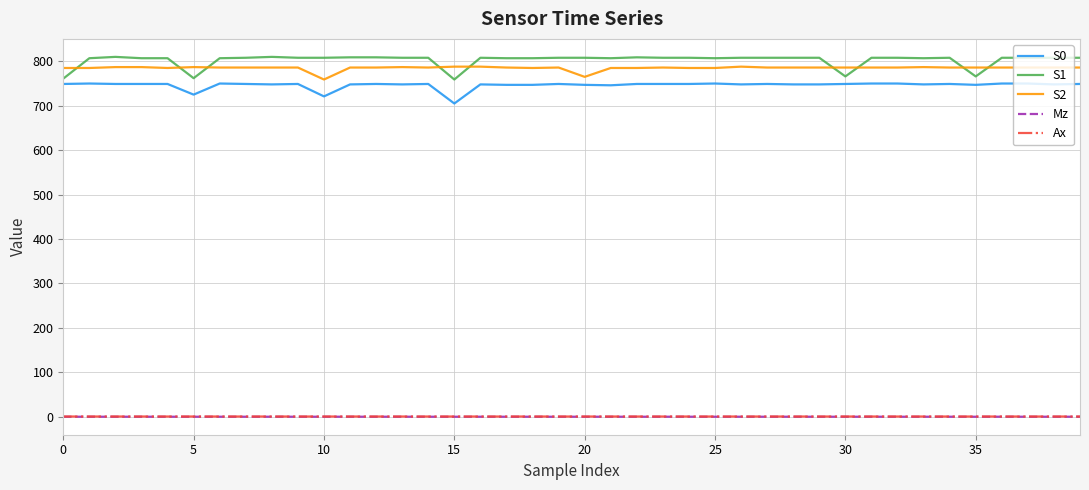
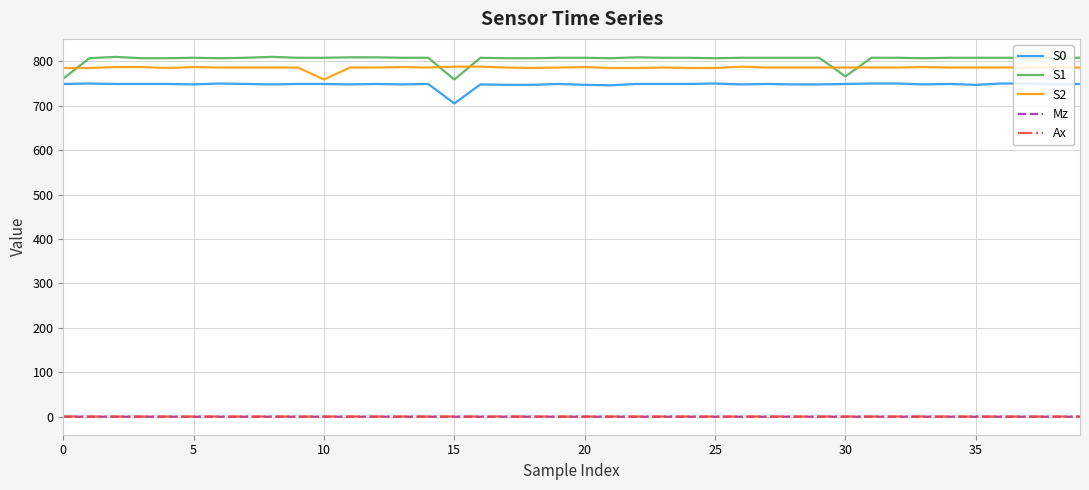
S0, 5: 730 -> 750
S1, 5: 760 -> 810
S0, 10: 720 -> 750
S2, 20: 770 -> 790
S1, 35: 770 -> 810
